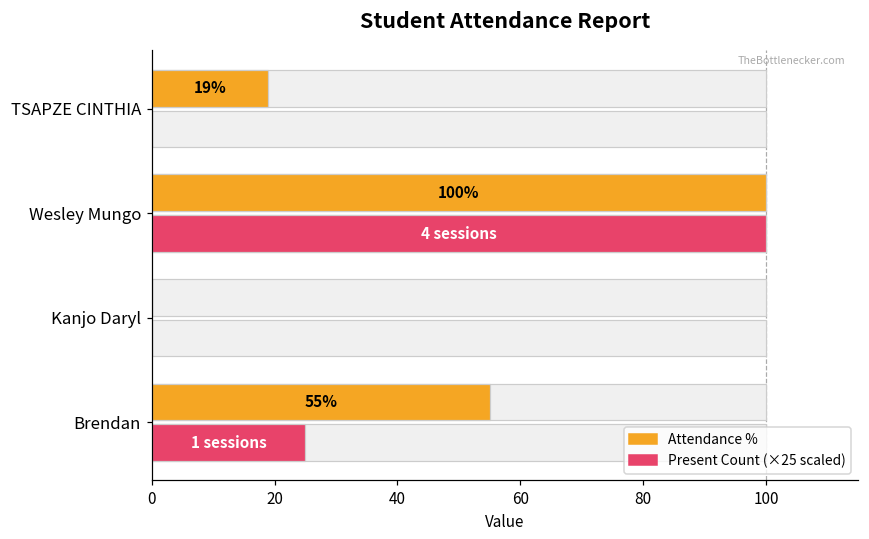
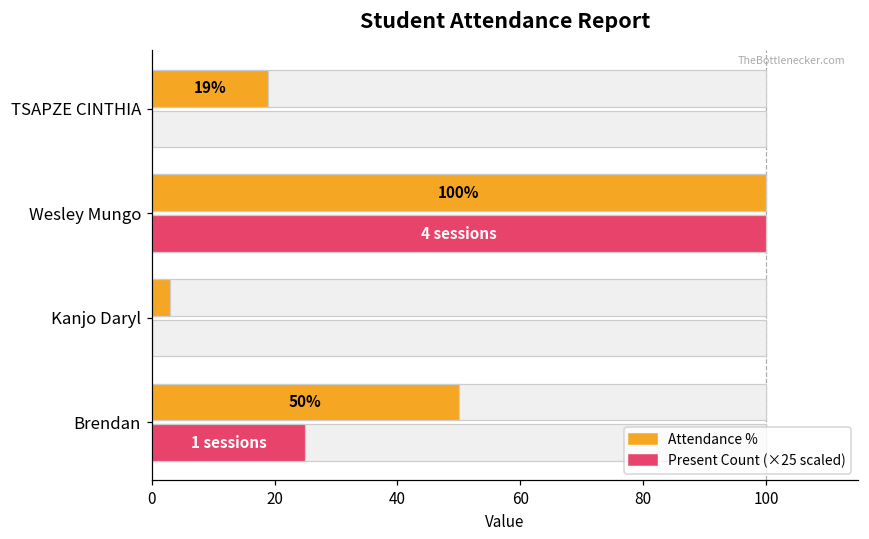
Attendance %, Kanjo Daryl: 0 -> 3
Attendance %, Brendan: 55% -> 50%
